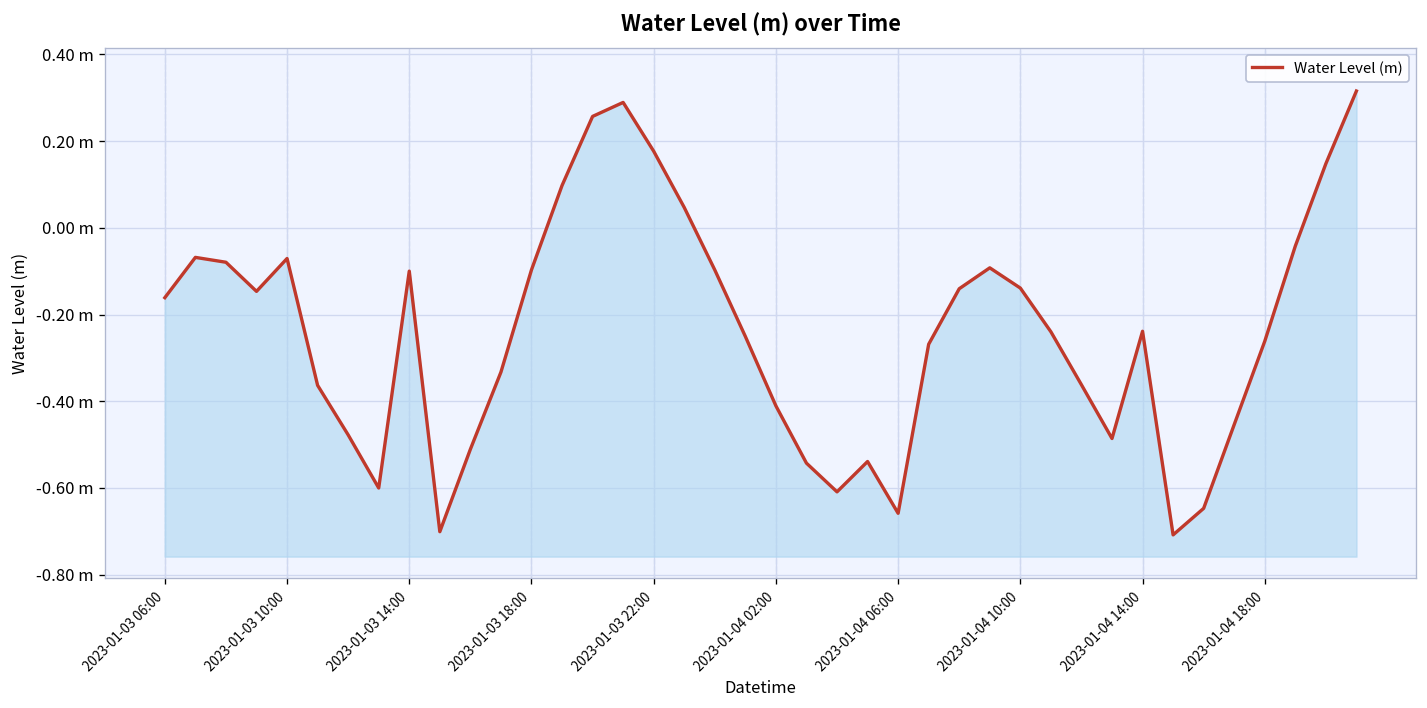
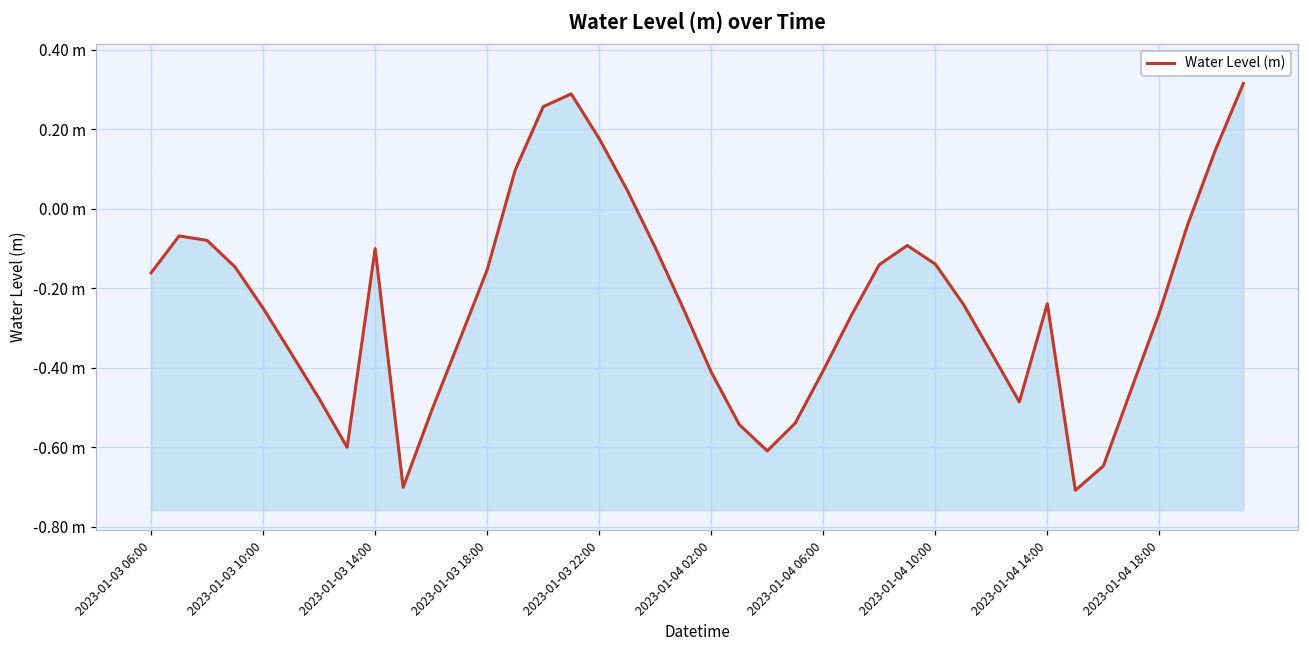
2023-01-03 10:00: -0.07 m -> -0.25 m
2023-01-03 18:00: -0.10 m -> -0.15 m
2023-01-04 06:00: -0.66 m -> -0.41 m
